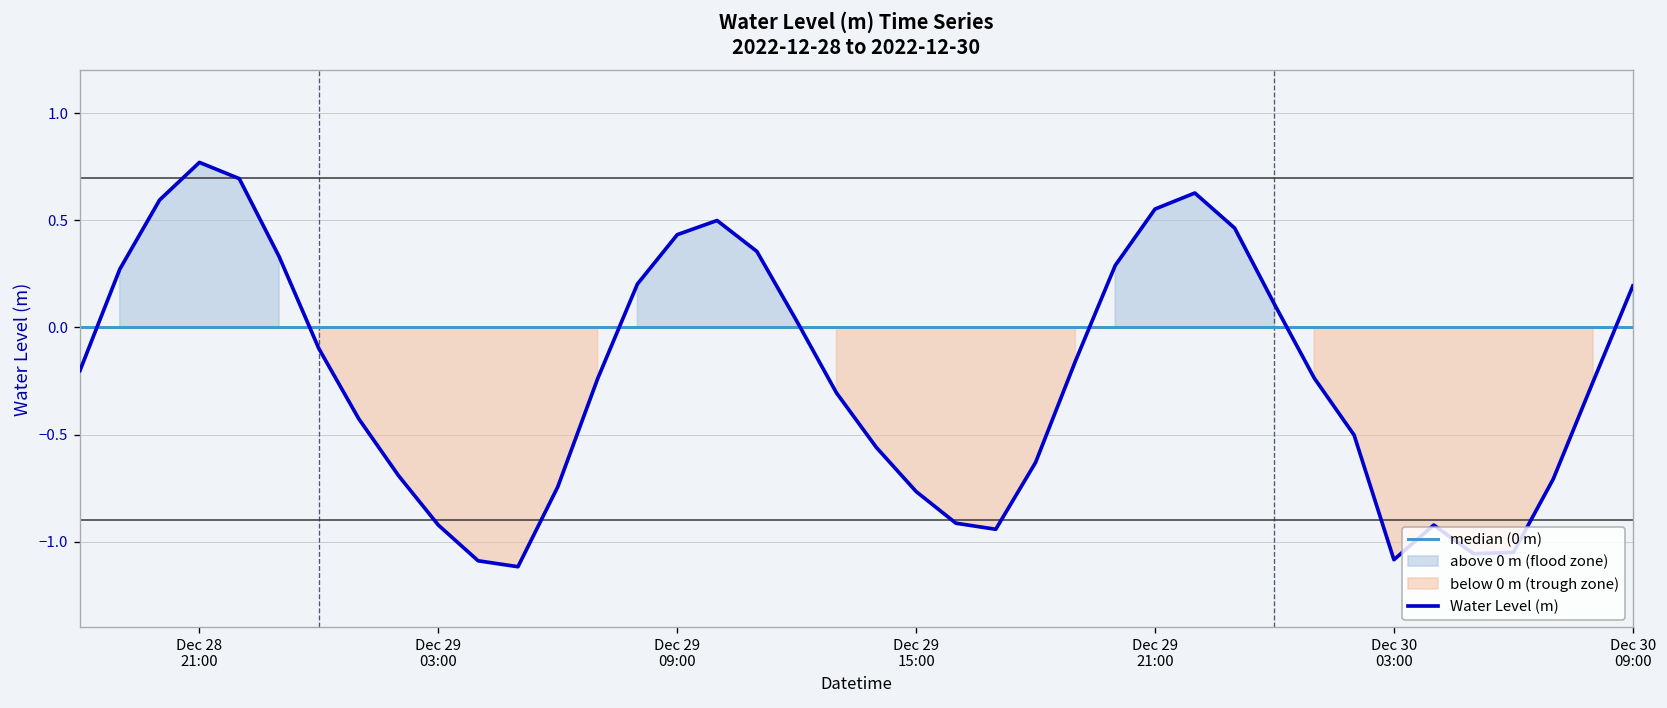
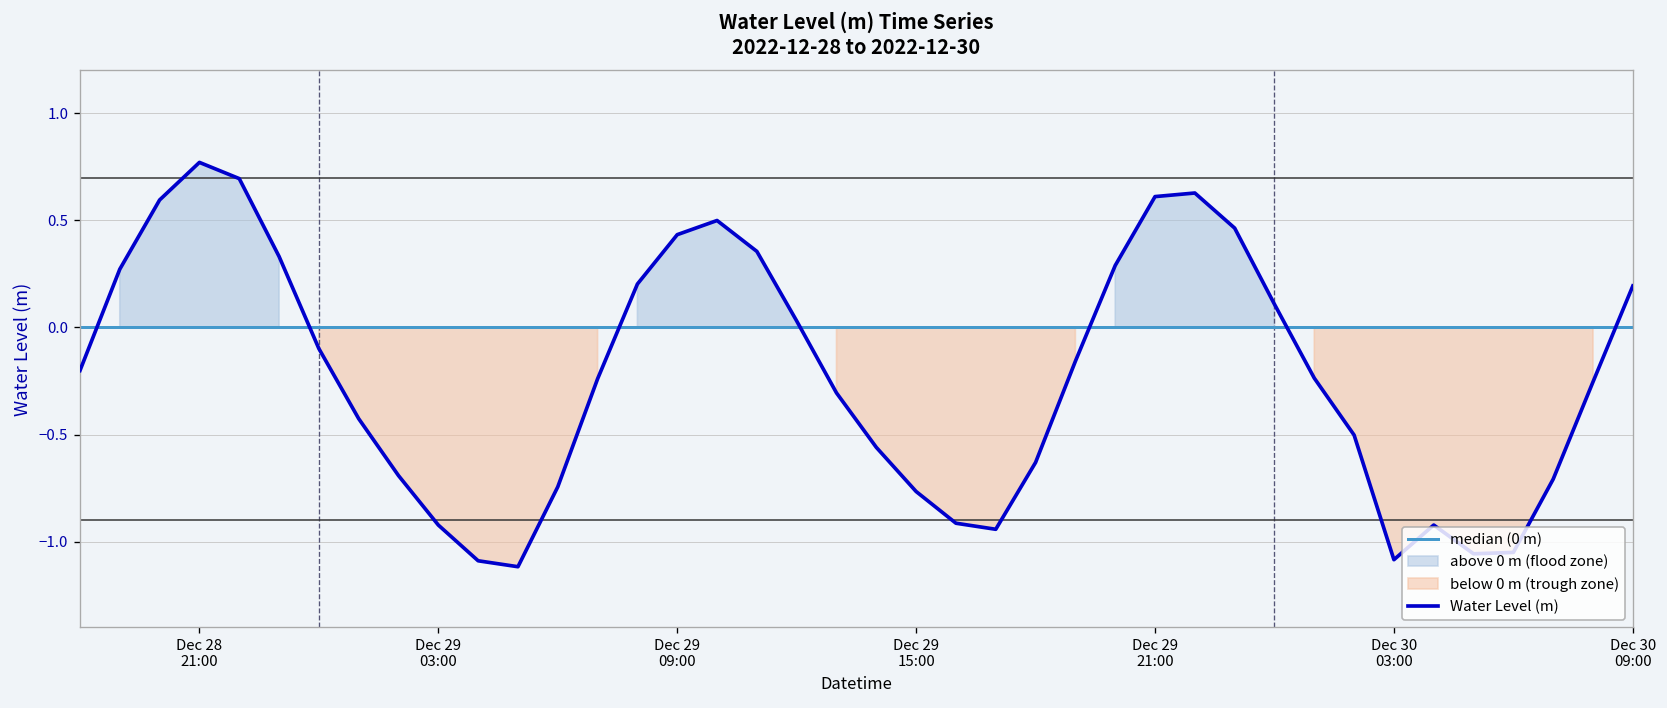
Water Level (m), Dec 29 21:00: 0.55 -> 0.61
